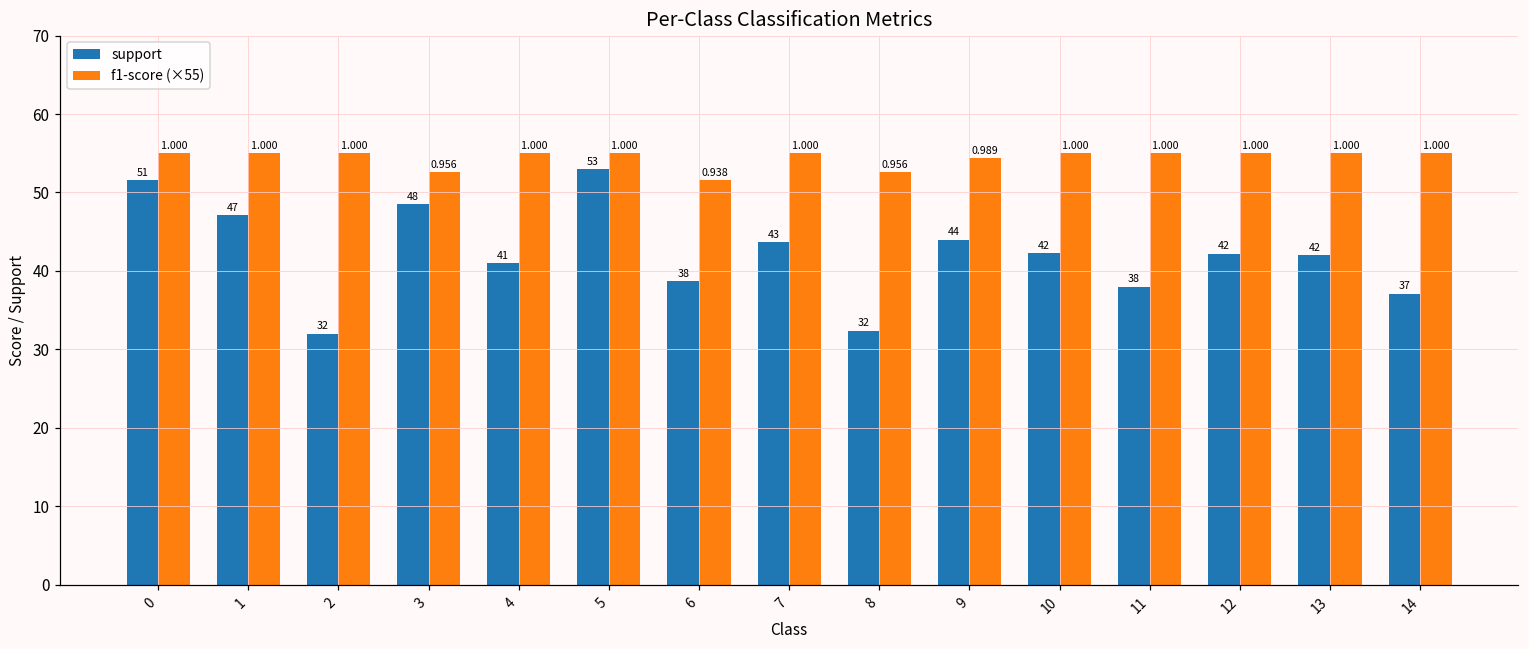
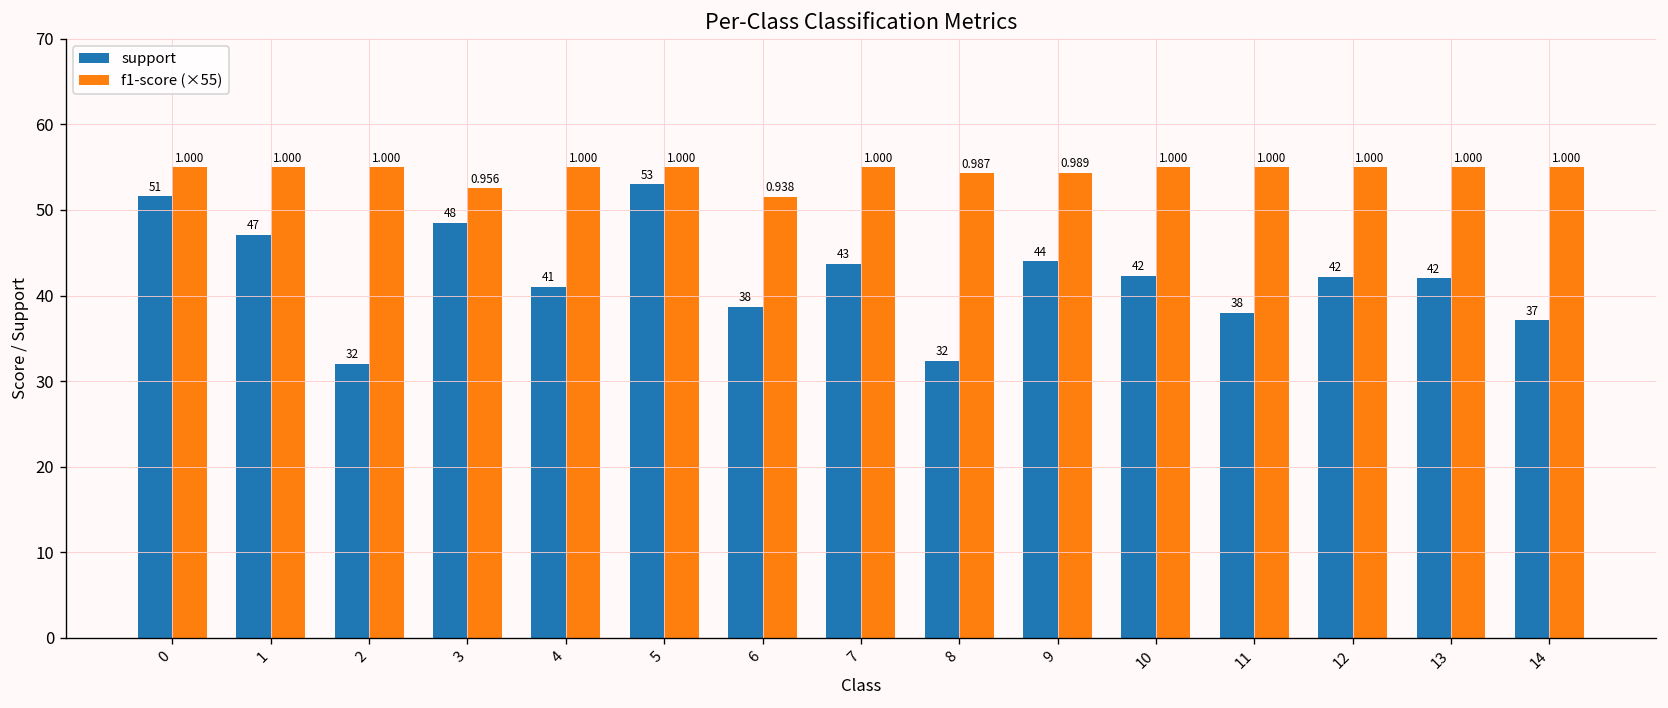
f1-score (×55), 8: 0.956 -> 0.987
